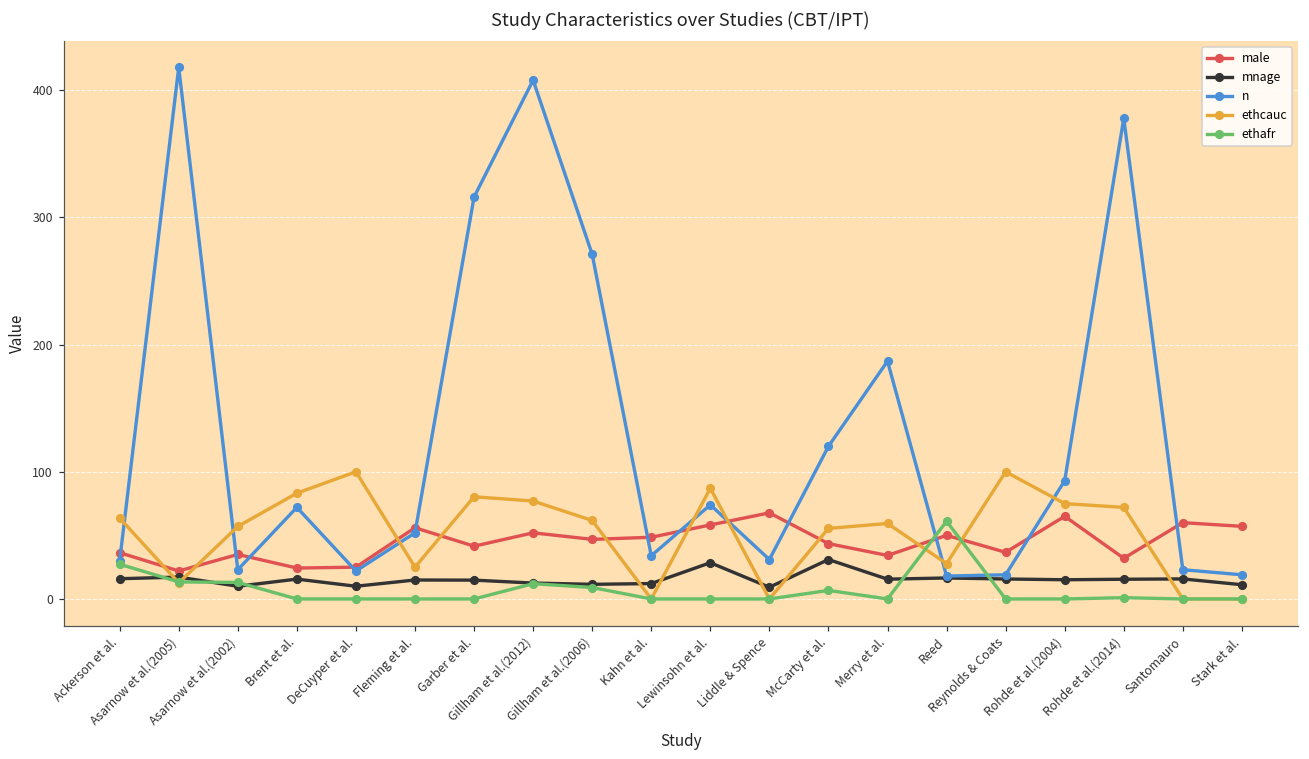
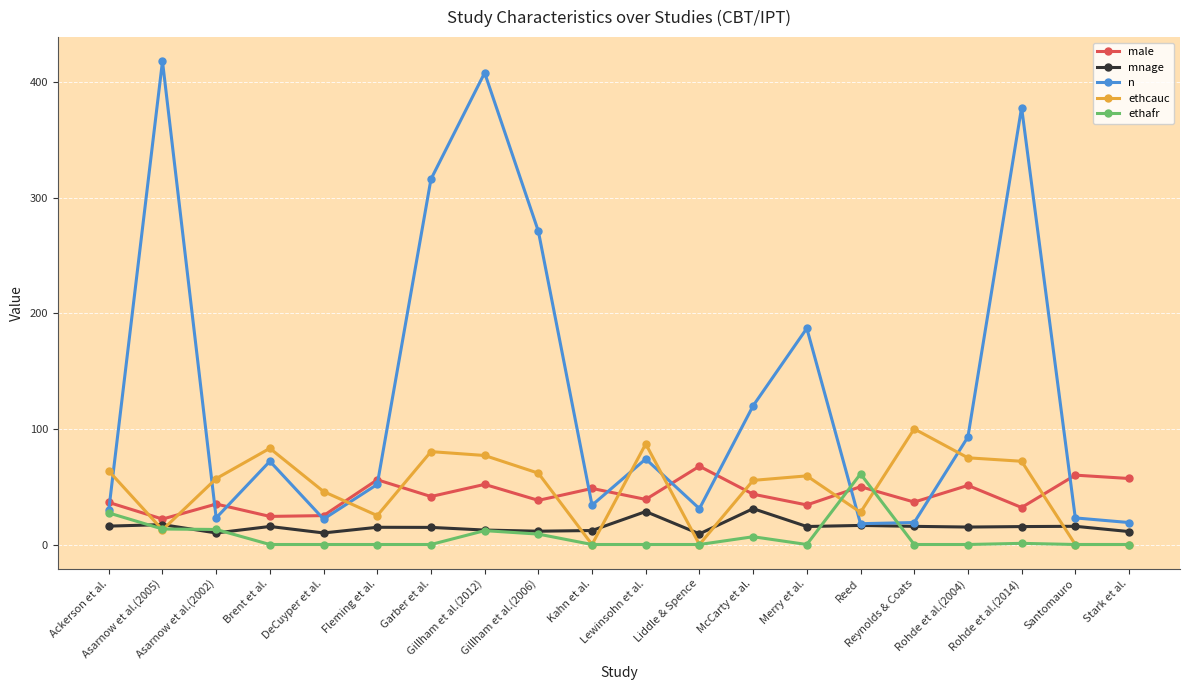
ethcauc, DeCuyper et al.: 100 -> 46
male, Gillham et al.(2006): 47 -> 38
male, Lewinsohn et al.: 58 -> 39
male, Rohde et al.(2004): 65 -> 51
